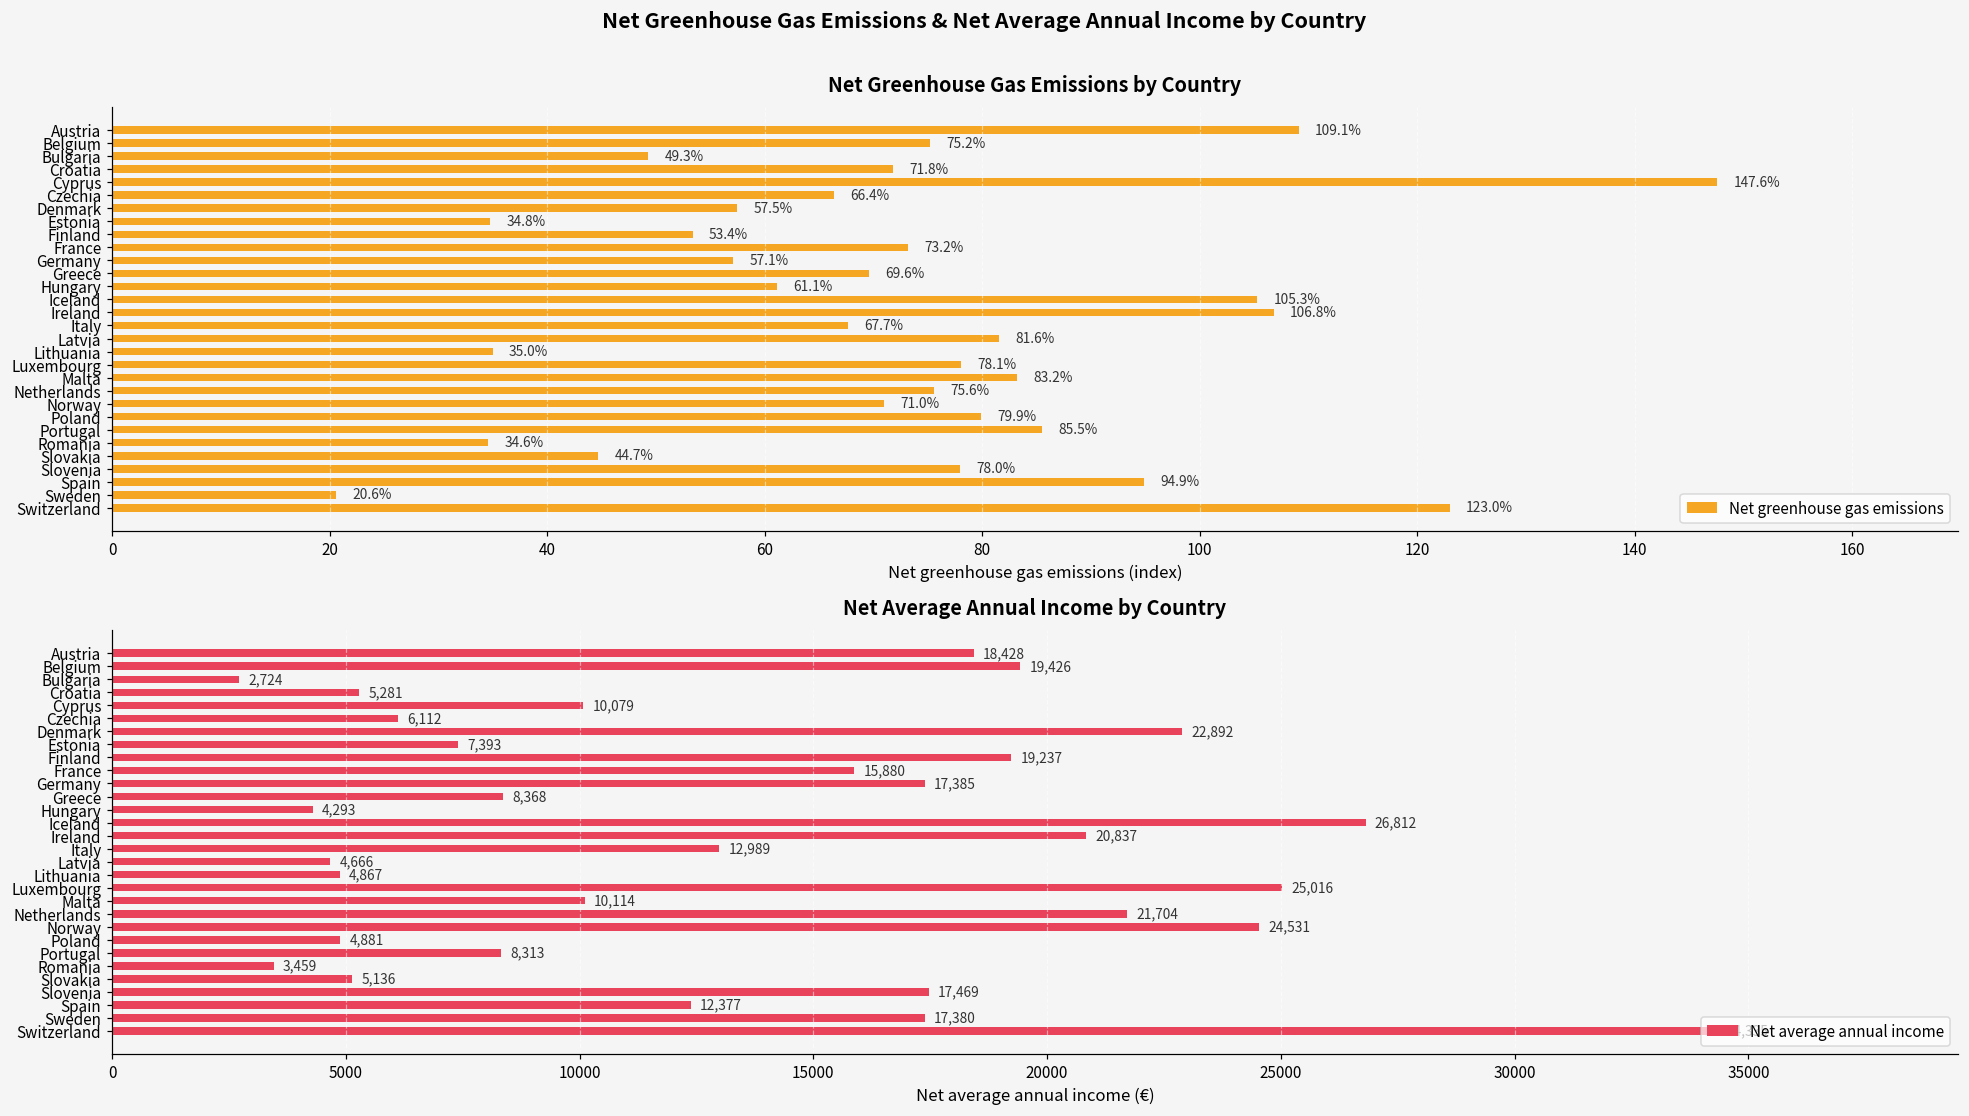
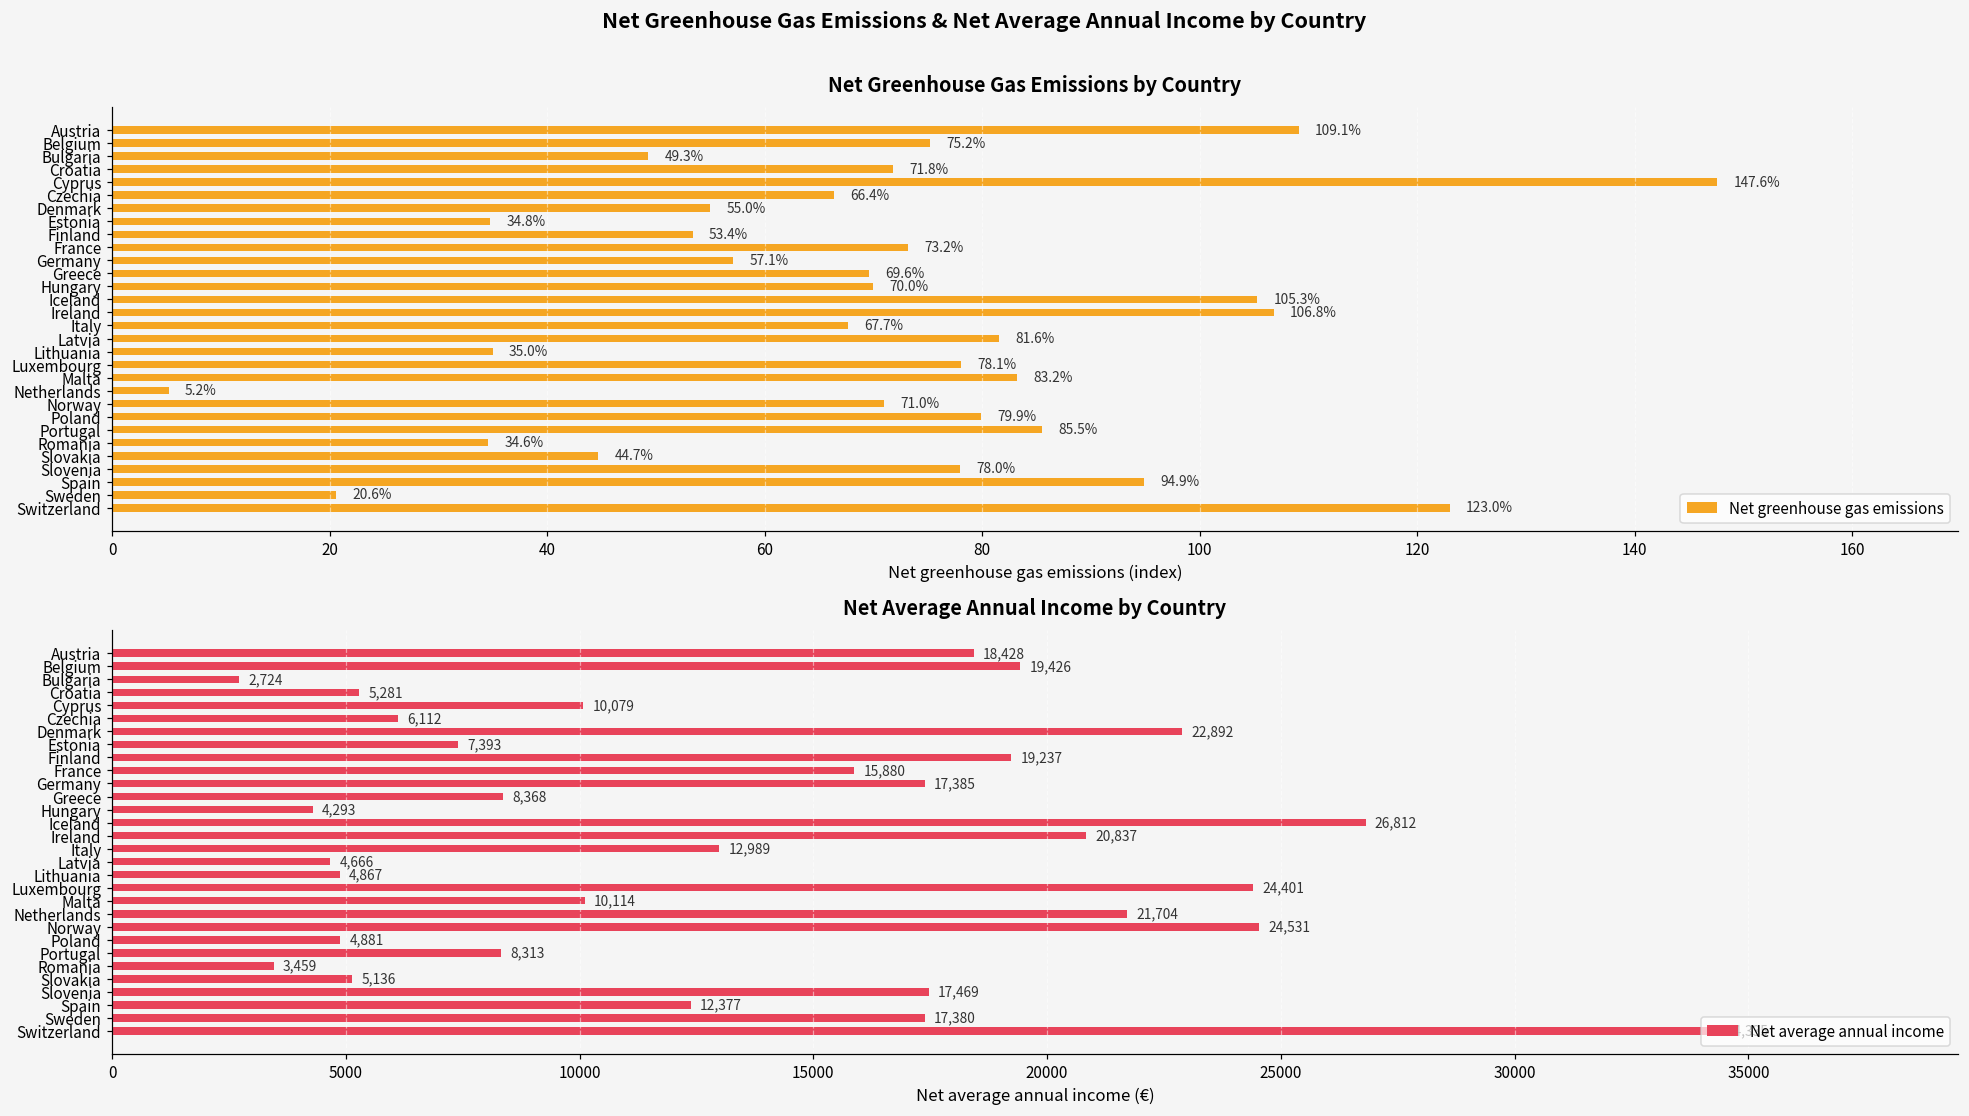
Net Greenhouse Gas Emissions by Country, Denmark: 57.5% -> 55.0%
Net Greenhouse Gas Emissions by Country, Hungary: 61.1% -> 70.0%
Net Greenhouse Gas Emissions by Country, Netherlands: 75.6% -> 5.2%
Net Average Annual Income by Country, Luxembourg: 25,016 -> 24,401
